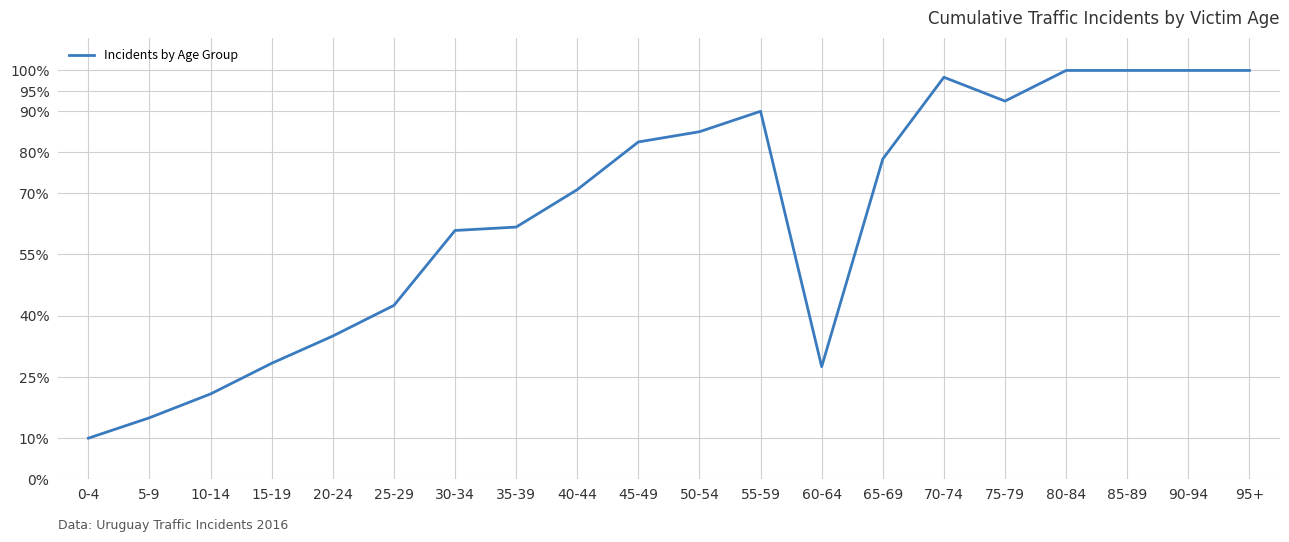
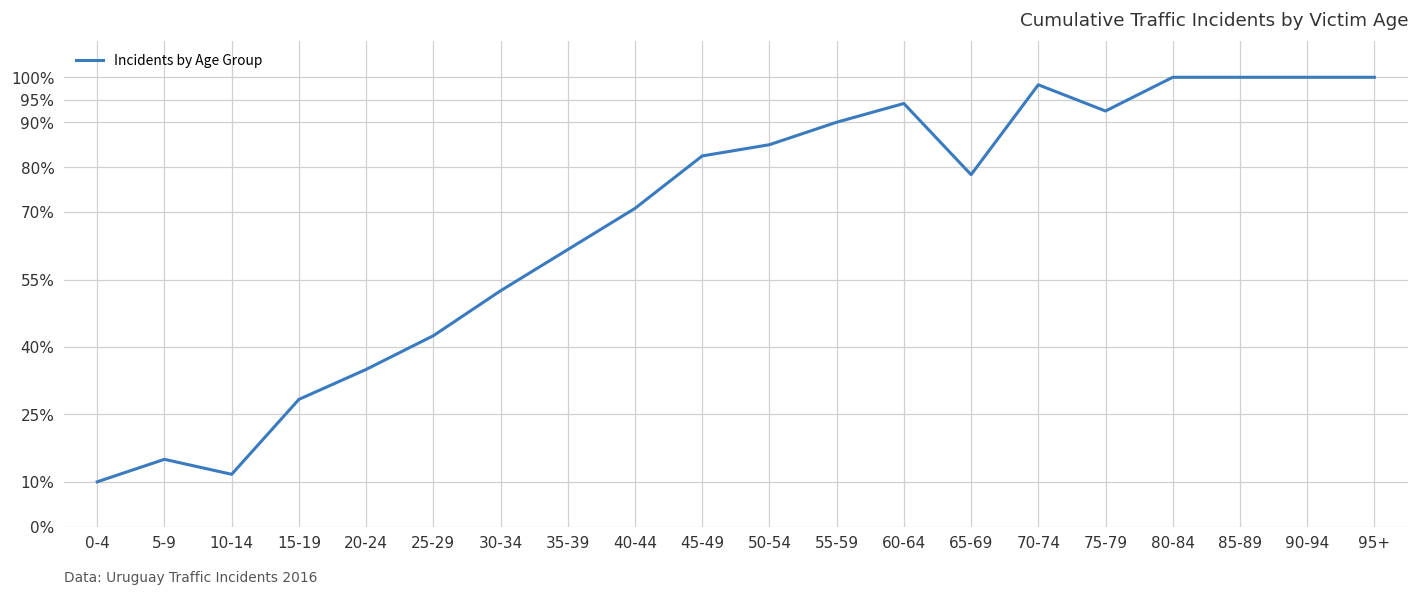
10-14: 21% -> 12%
30-34: 61% -> 53%
60-64: 28% -> 94%
